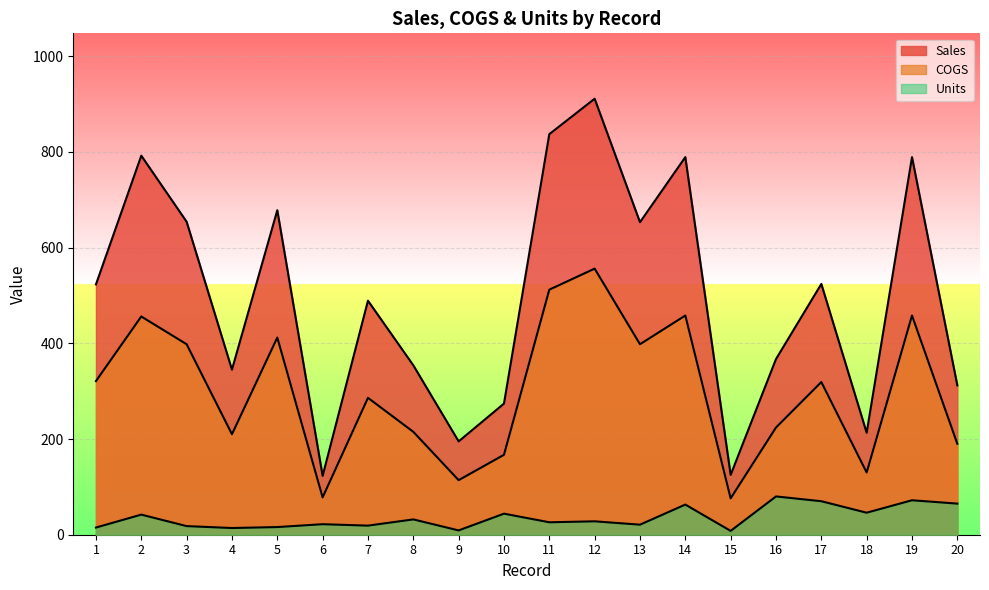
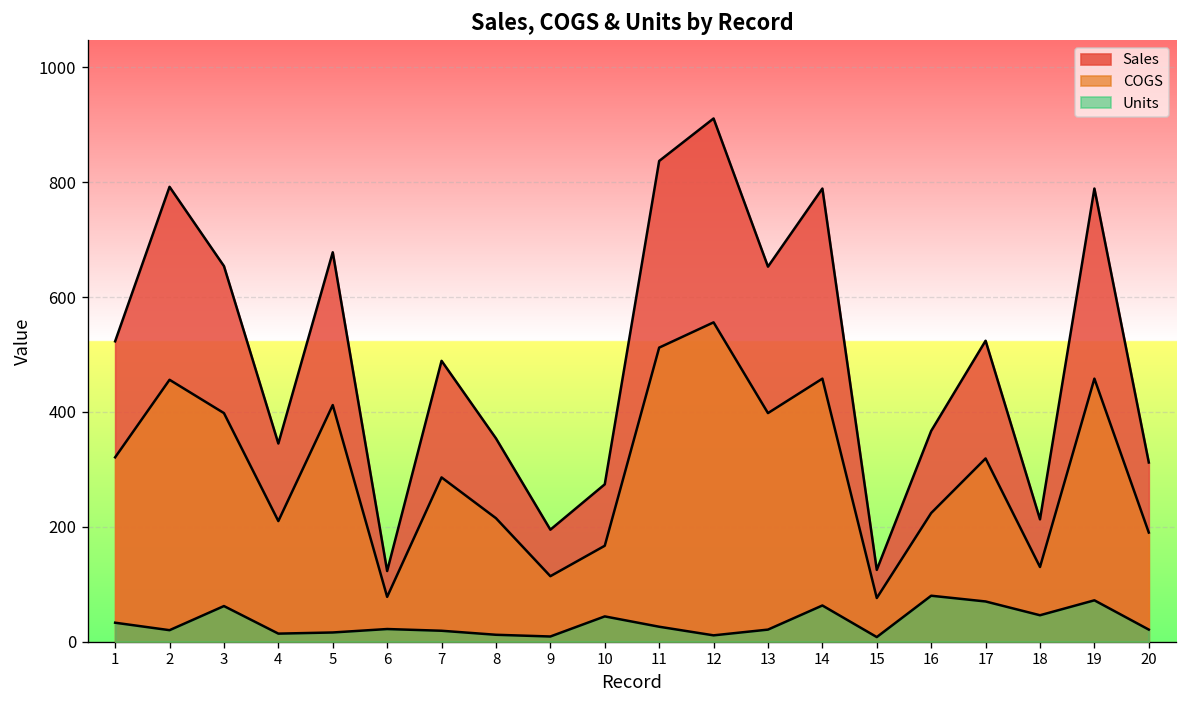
Units, 1: 20 -> 30
Units, 2: 40 -> 20
Units, 3: 20 -> 60
Units, 8: 30 -> 10
Units, 12: 30 -> 10
Units, 20: 70 -> 20
